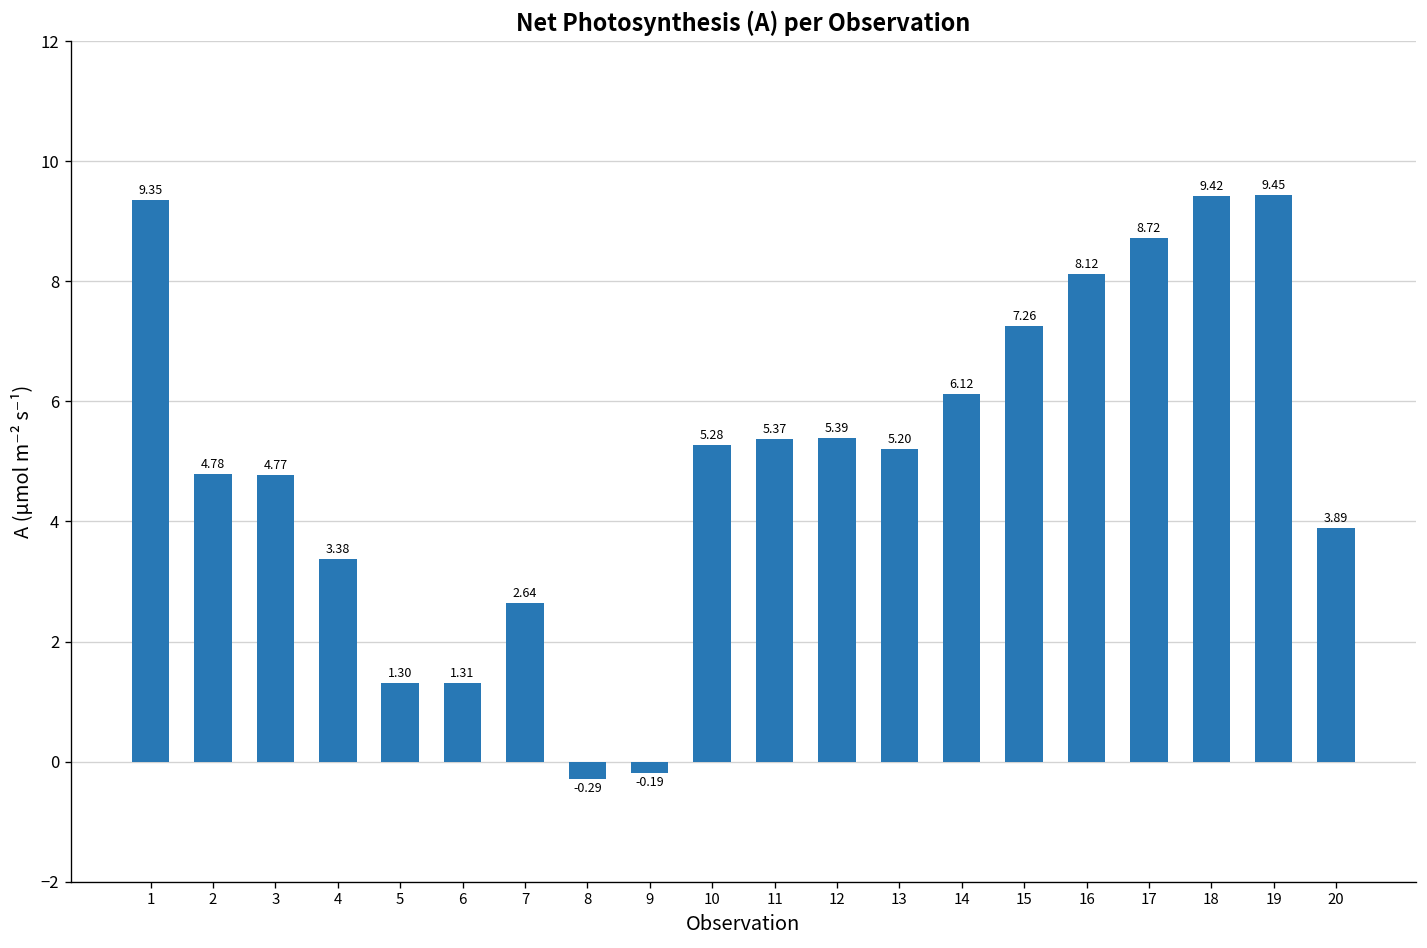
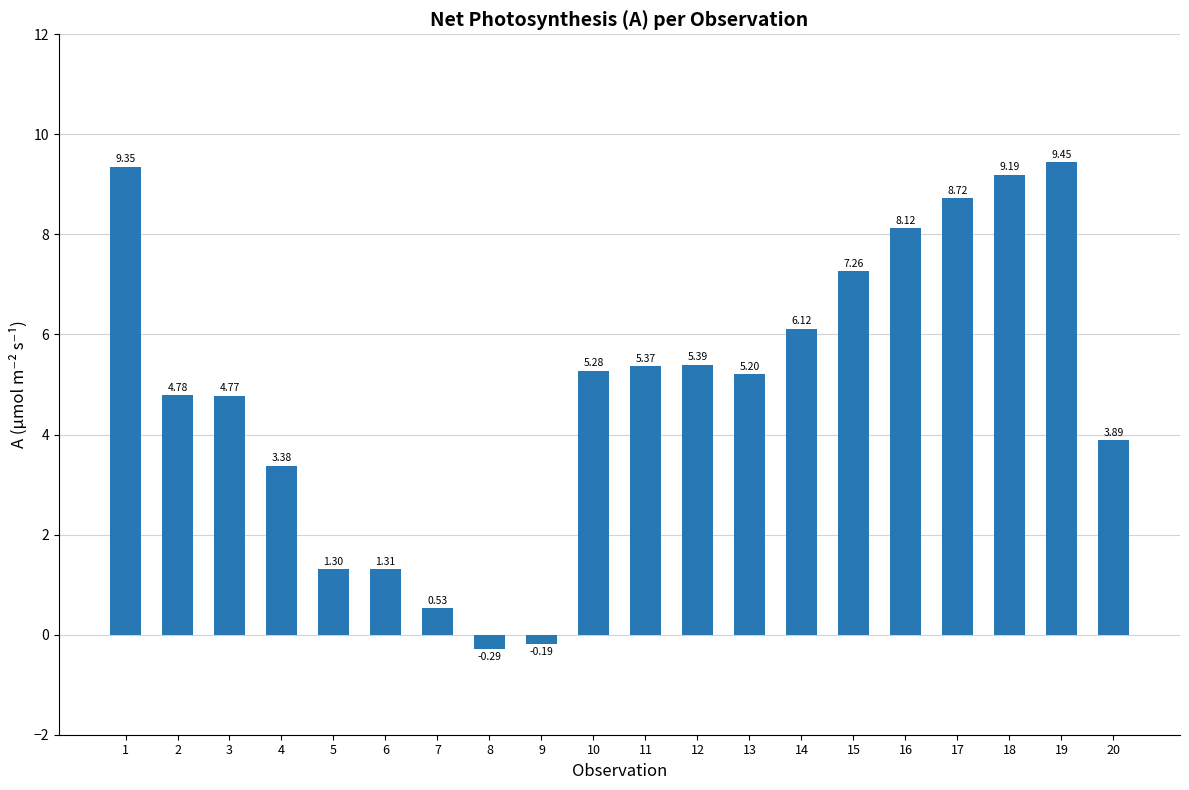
7: 2.64 -> 0.53
18: 9.42 -> 9.19
